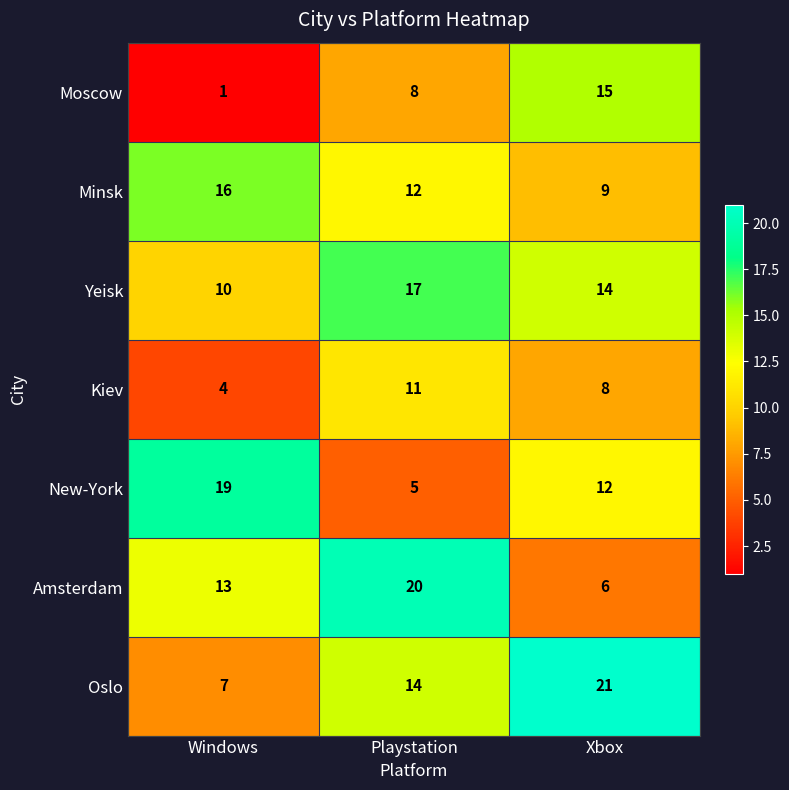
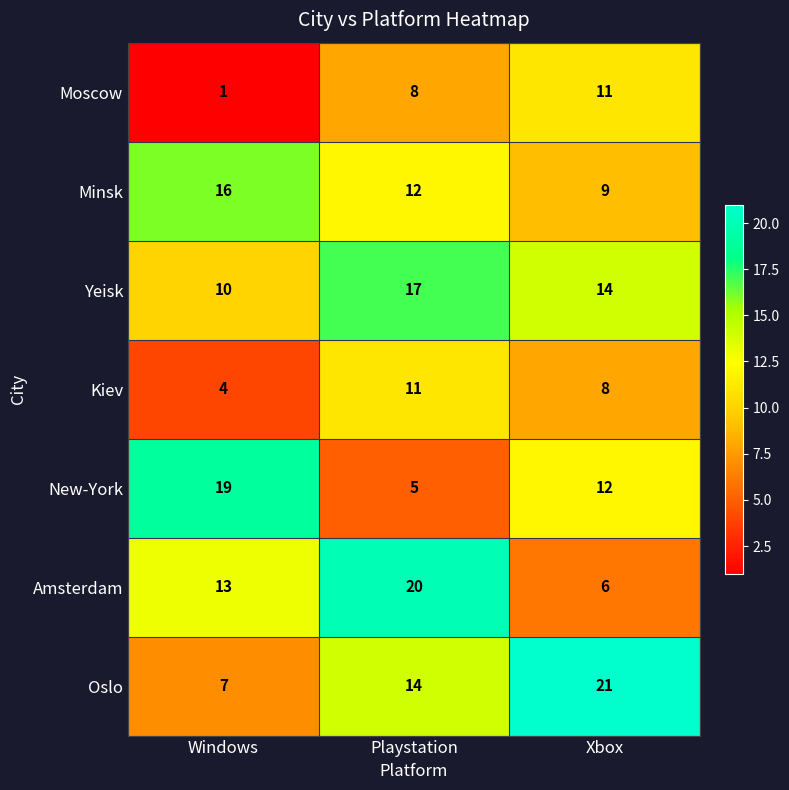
Moscow, Xbox: 15 -> 11
